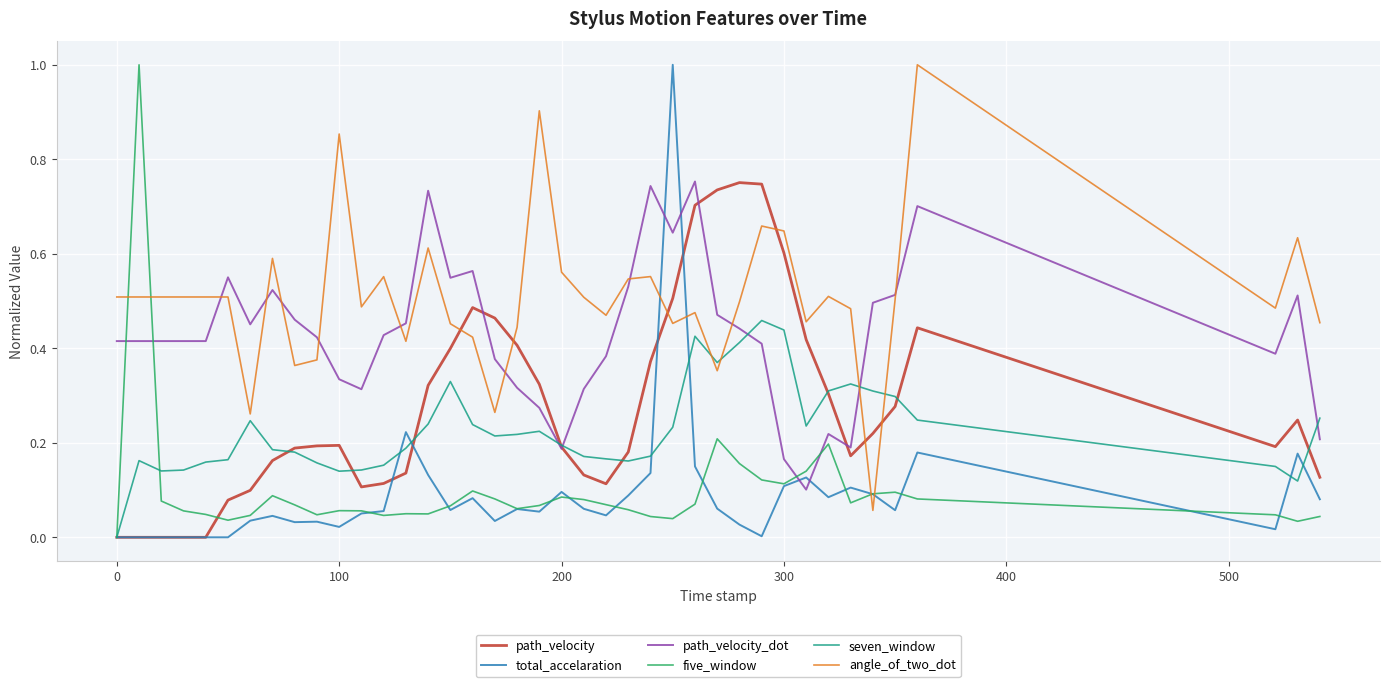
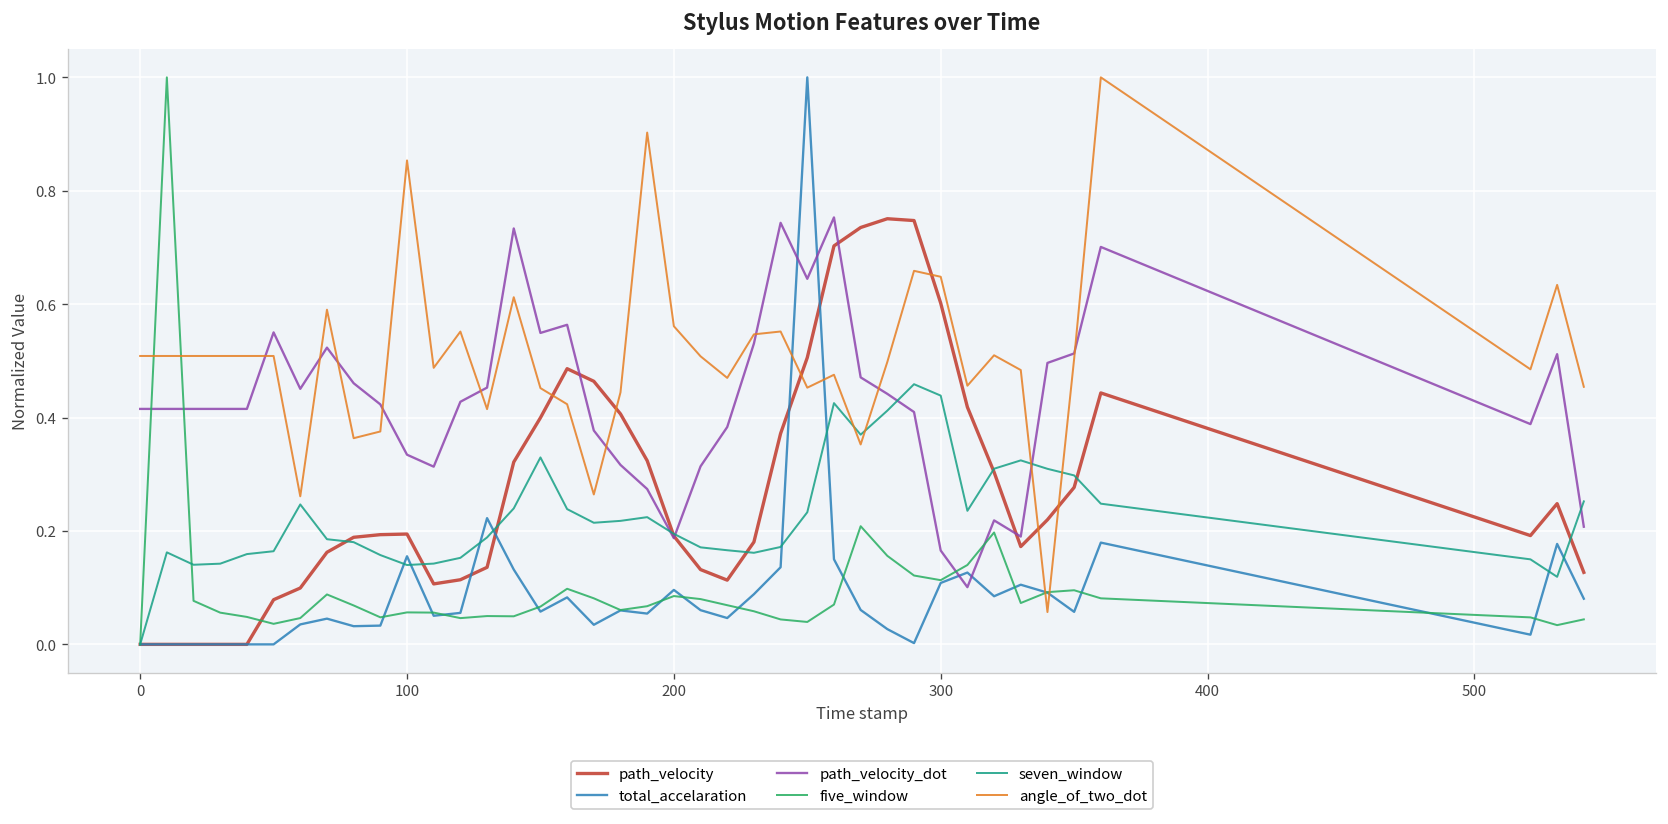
total_accelaration, 100: 0.02 -> 0.16
